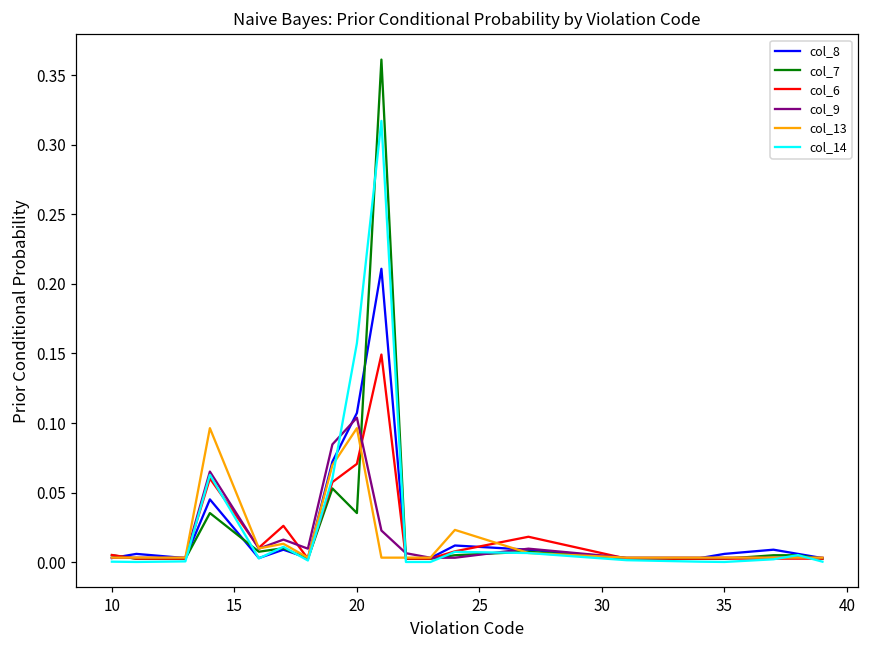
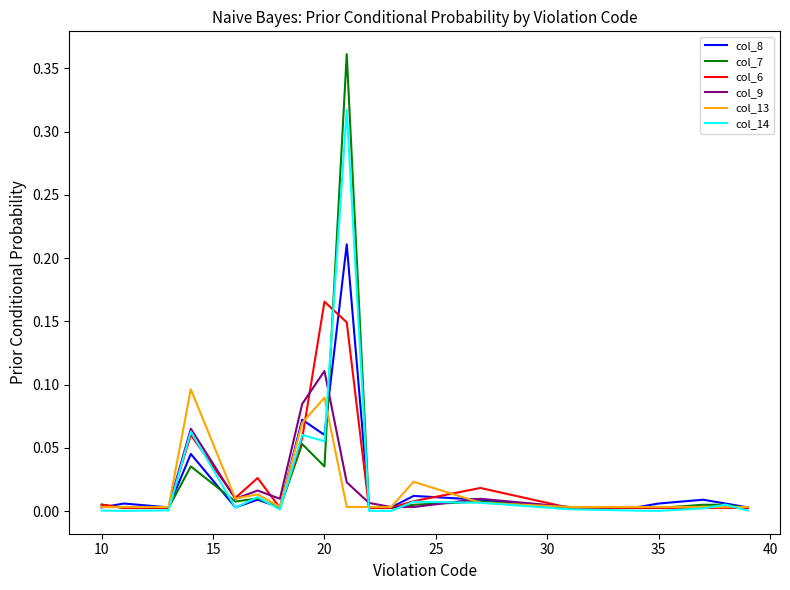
col_8, 20: 0.107 -> 0.060
col_6, 20: 0.071 -> 0.166
col_9, 20: 0.104 -> 0.111
col_13, 20: 0.096 -> 0.090
col_14, 20: 0.157 -> 0.055
